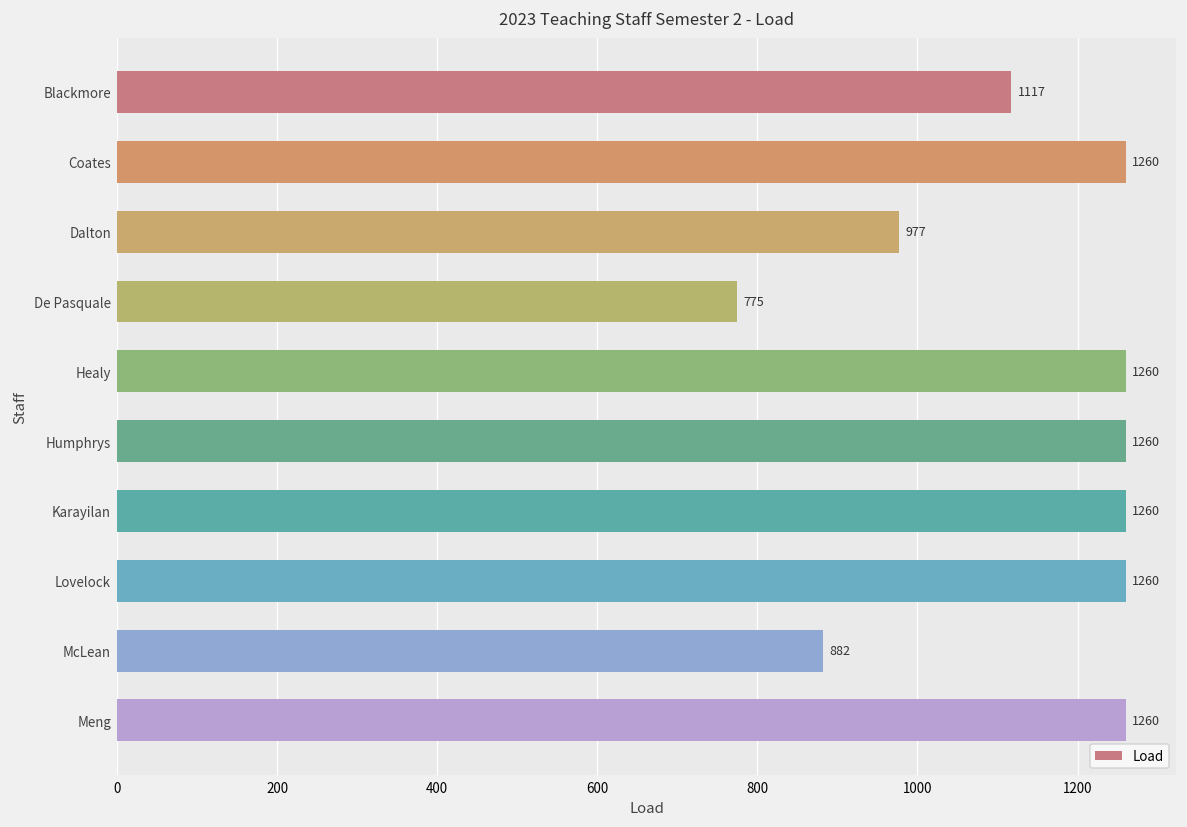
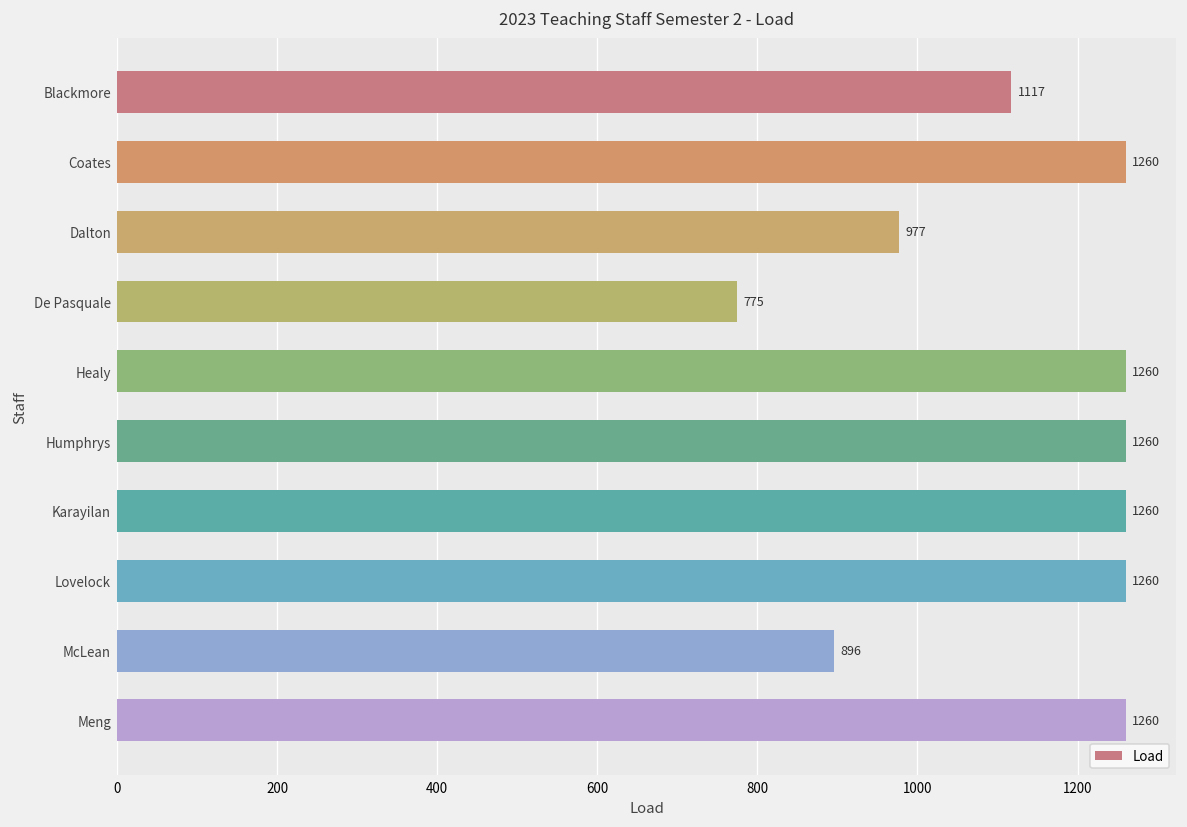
McLean: 882 -> 896
